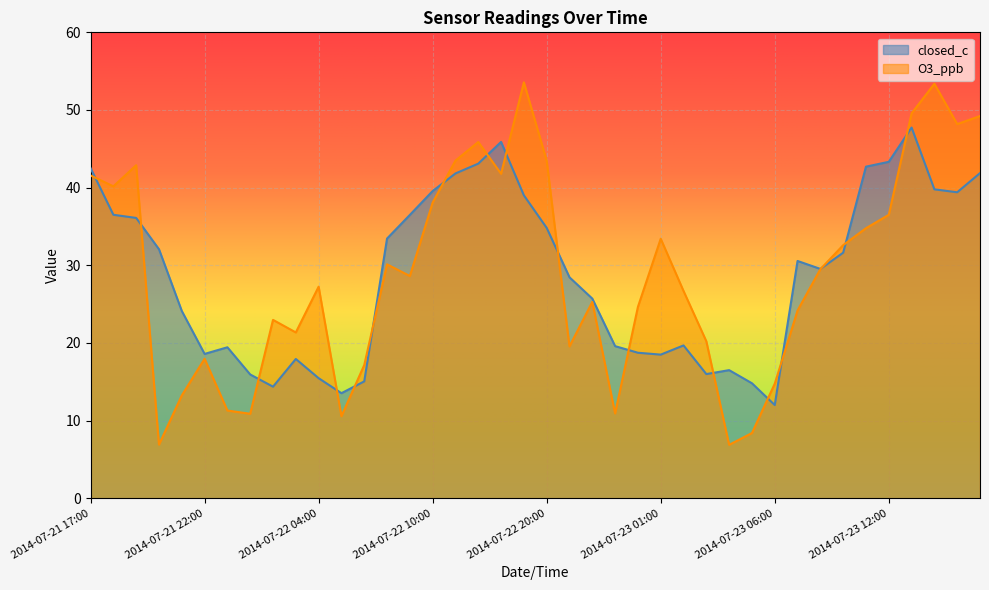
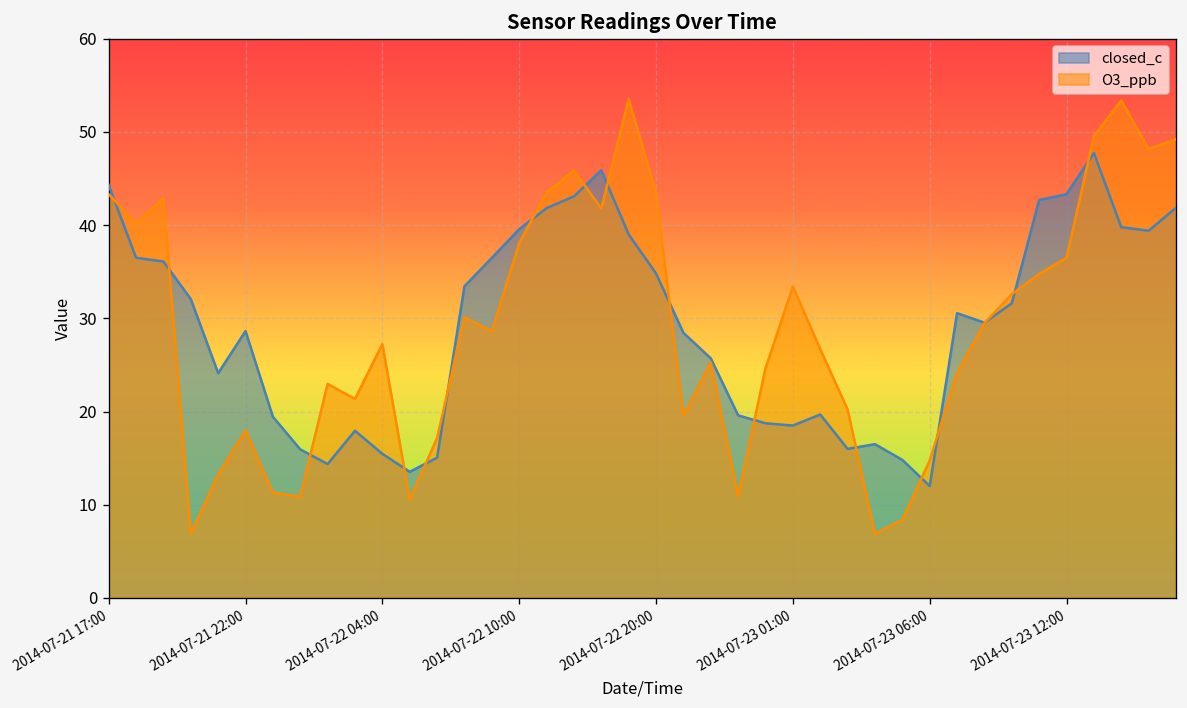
closed_c, 2014-07-21 17:00: 43 -> 44
O3_ppb, 2014-07-21 17:00: 42 -> 43
closed_c, 2014-07-21 22:00: 19 -> 29
